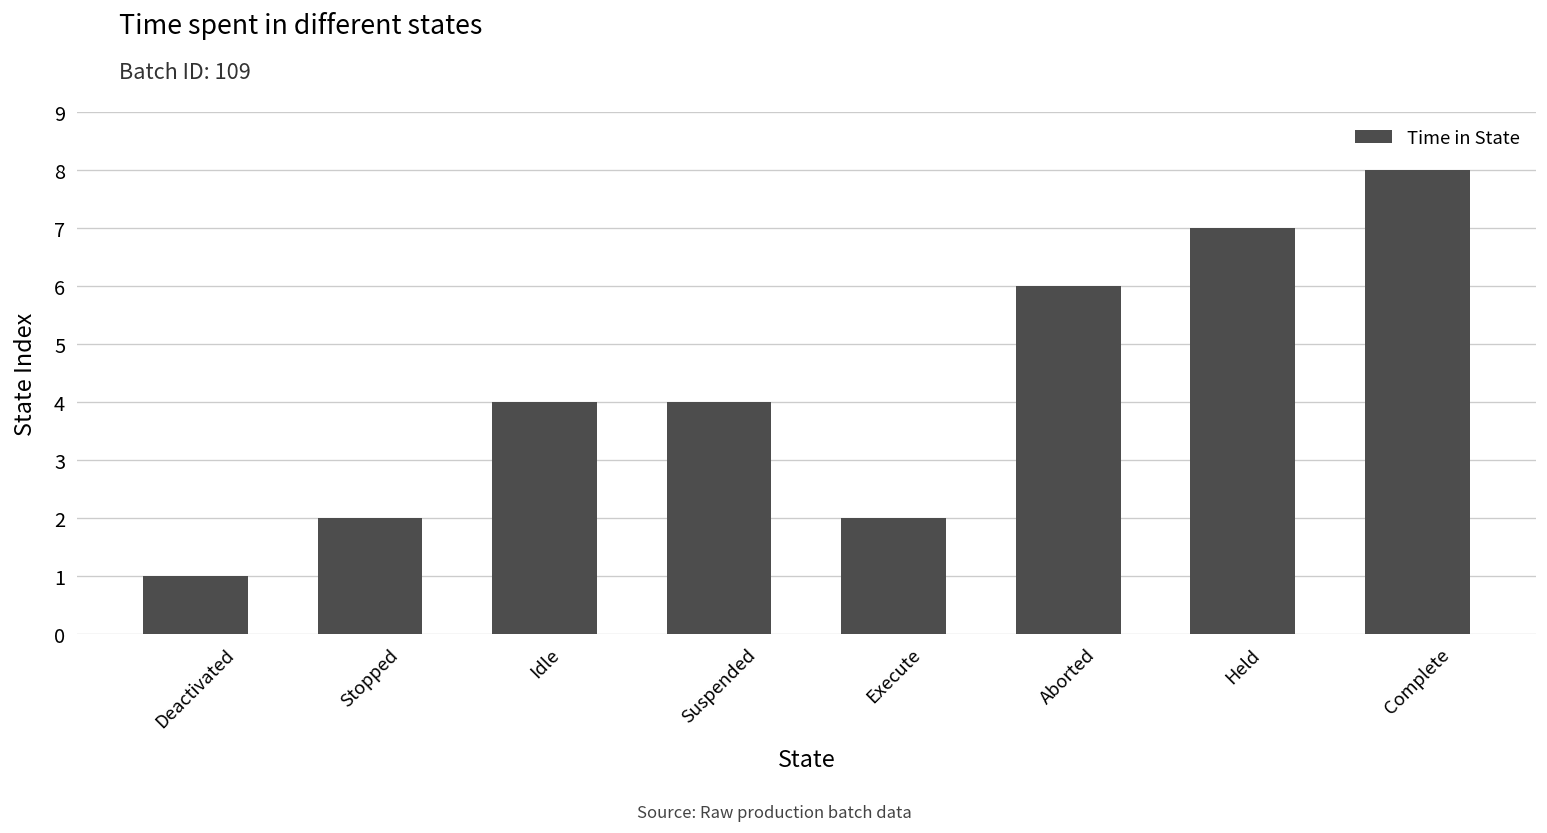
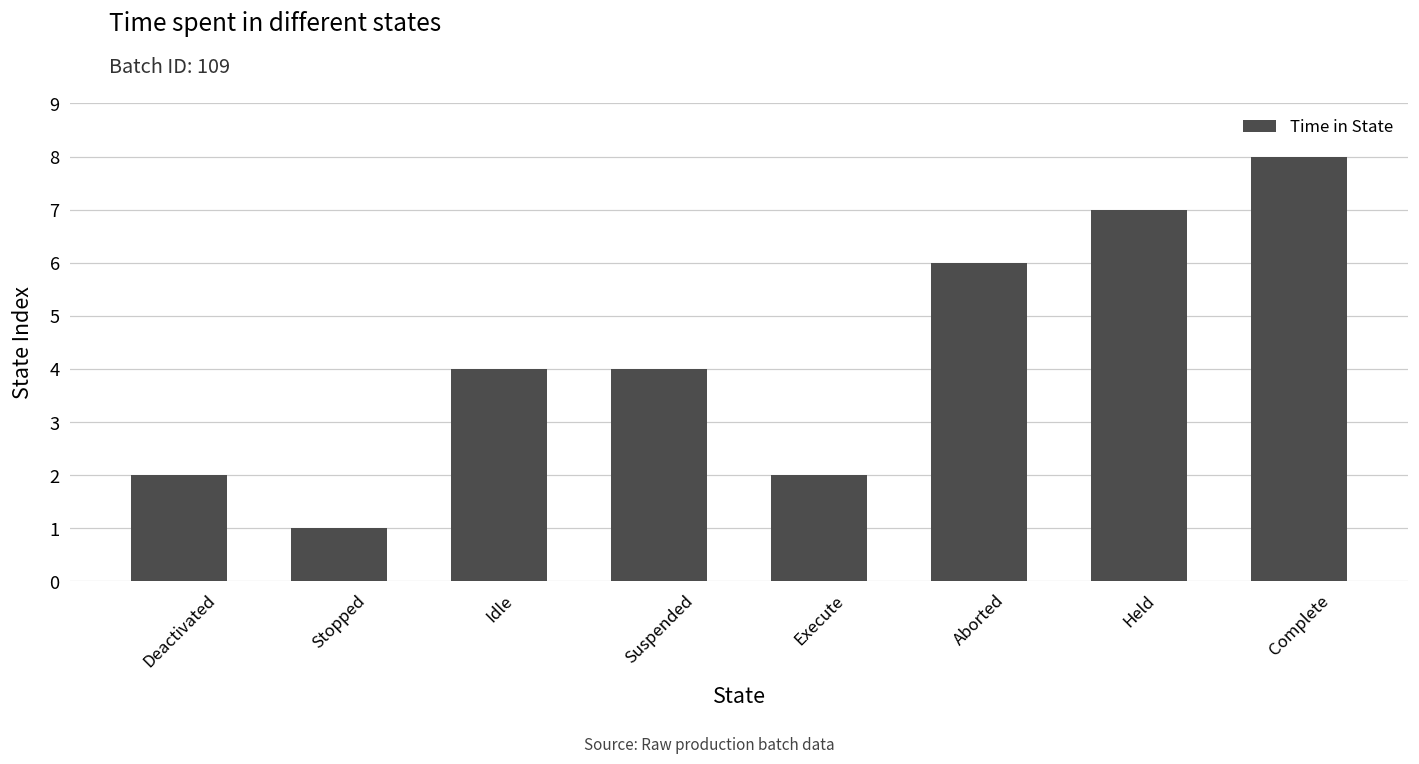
Deactivated: 1 -> 2
Stopped: 2 -> 1
